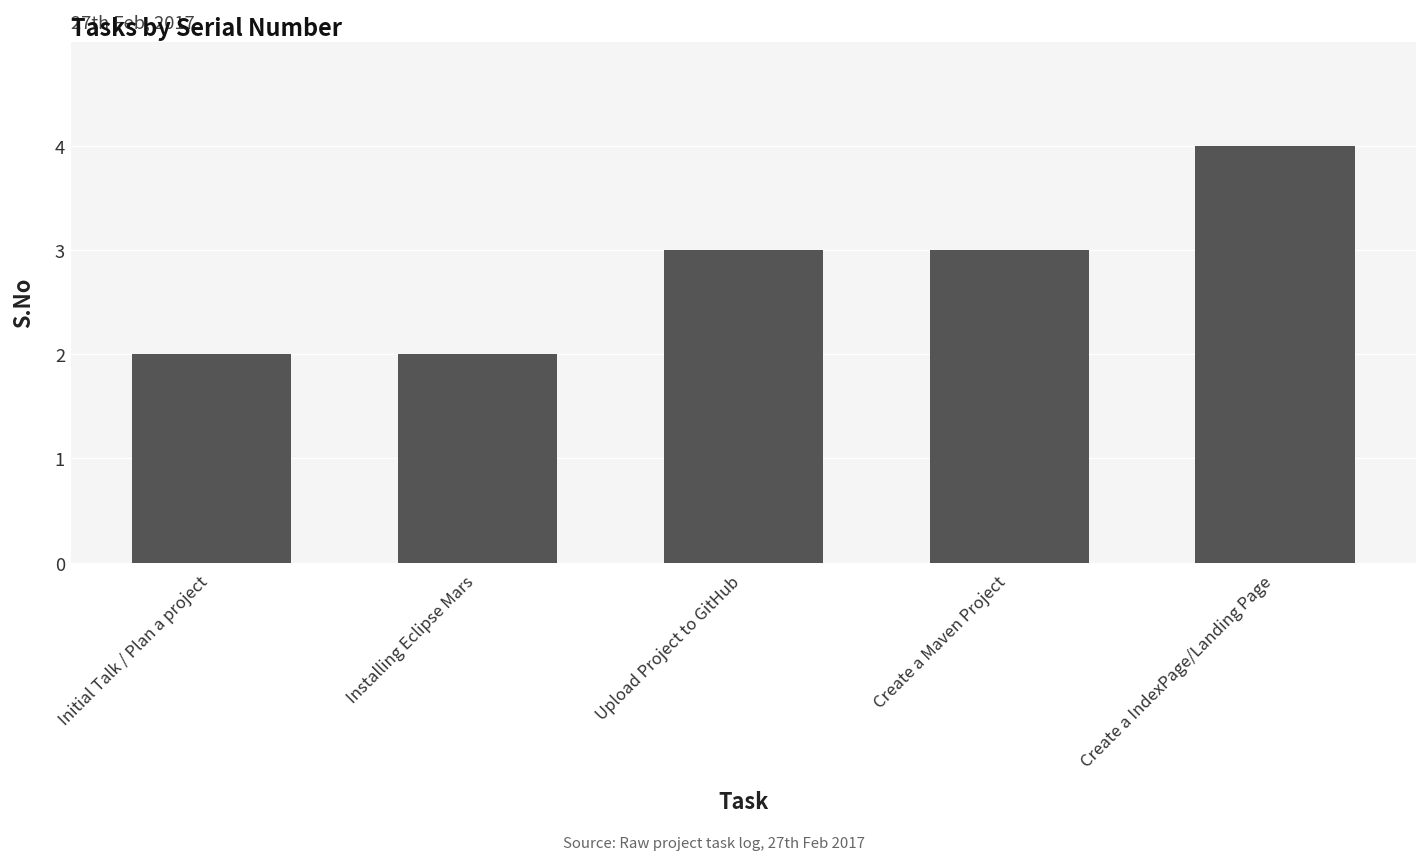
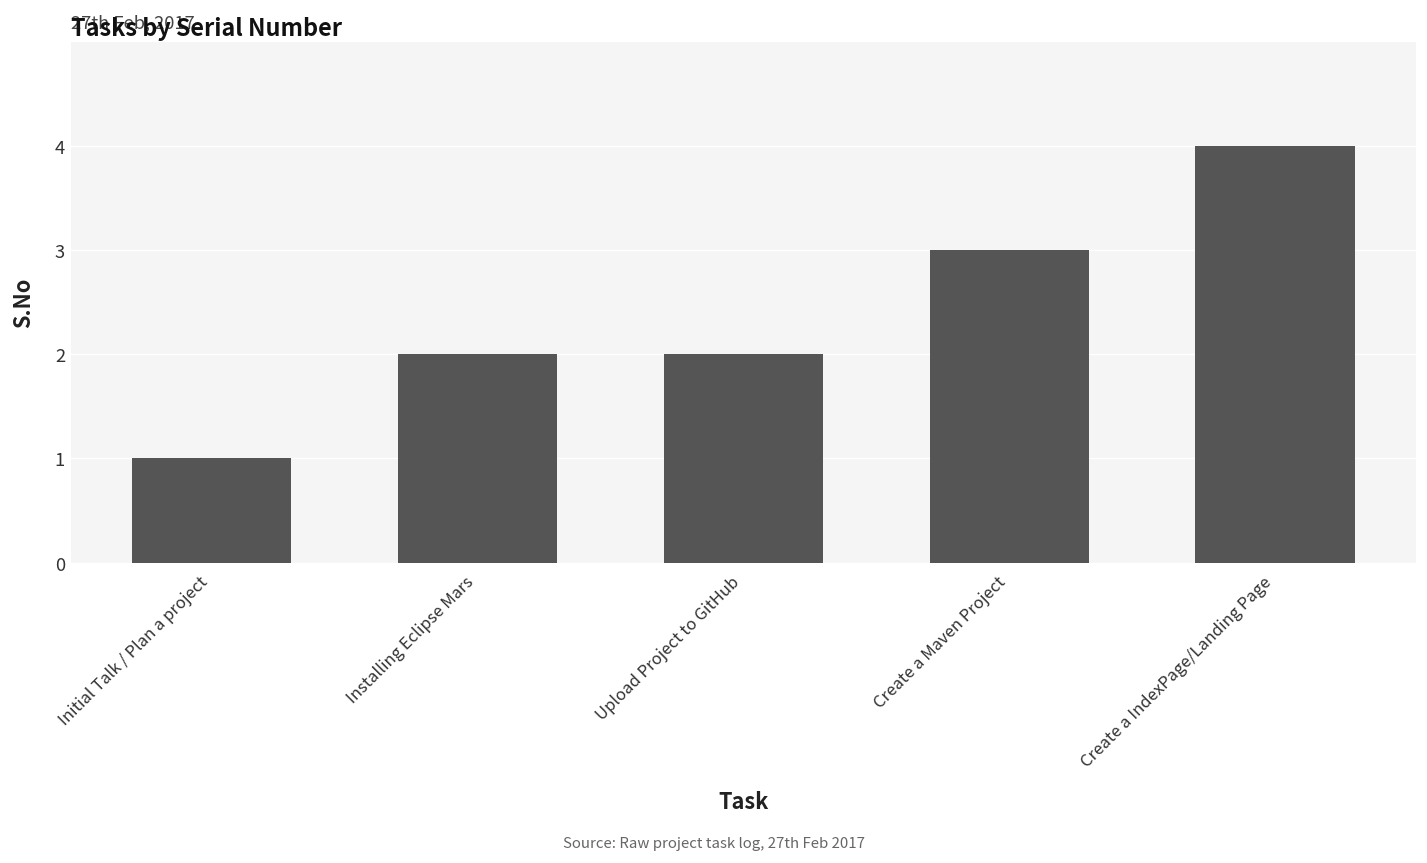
Initial Talk / Plan a project: 2 -> 1
Upload Project to GitHub: 3 -> 2
